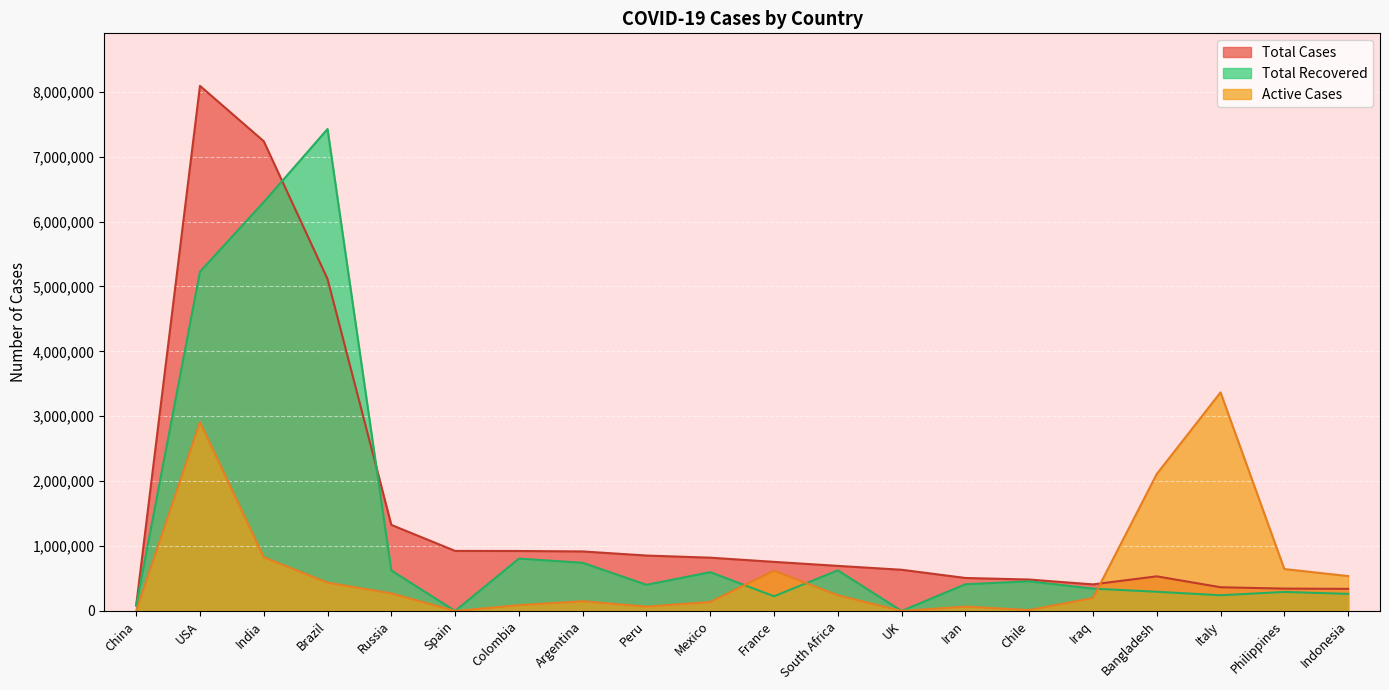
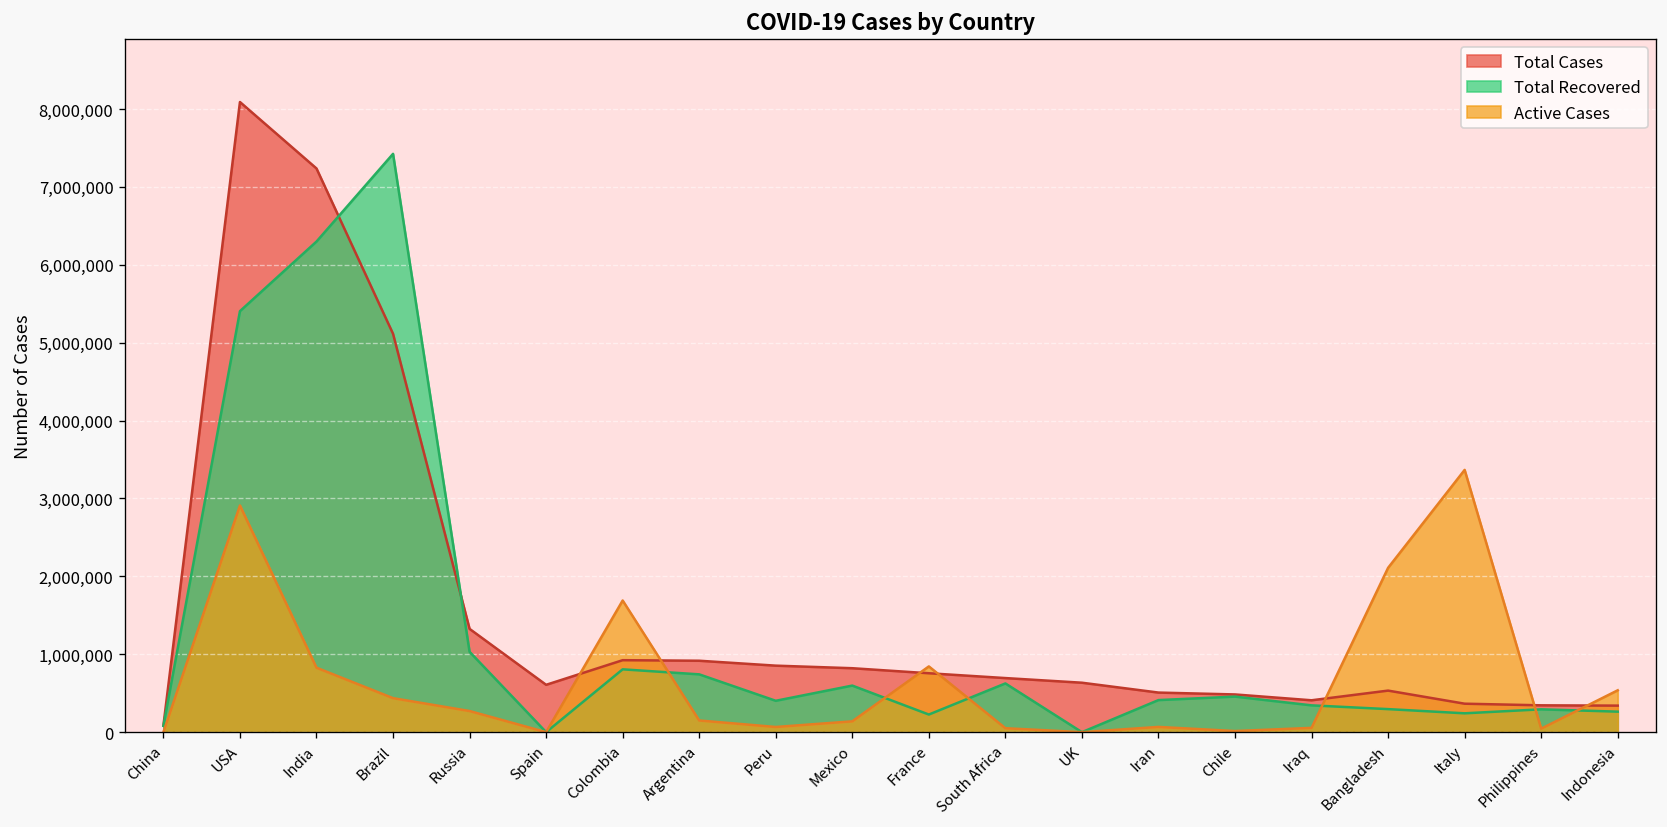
Total Recovered, USA: 5,200,000 -> 5,400,000
Total Recovered, Russia: 600,000 -> 1,000,000
Total Cases, Spain: 900,000 -> 600,000
Active Cases, Colombia: 100,000 -> 1,700,000
Active Cases, France: 600,000 -> 800,000
Active Cases, South Africa: 200,000 -> 100,000
Active Cases, Iraq: 200,000 -> 100,000
Active Cases, Philippines: 600,000 -> 0
